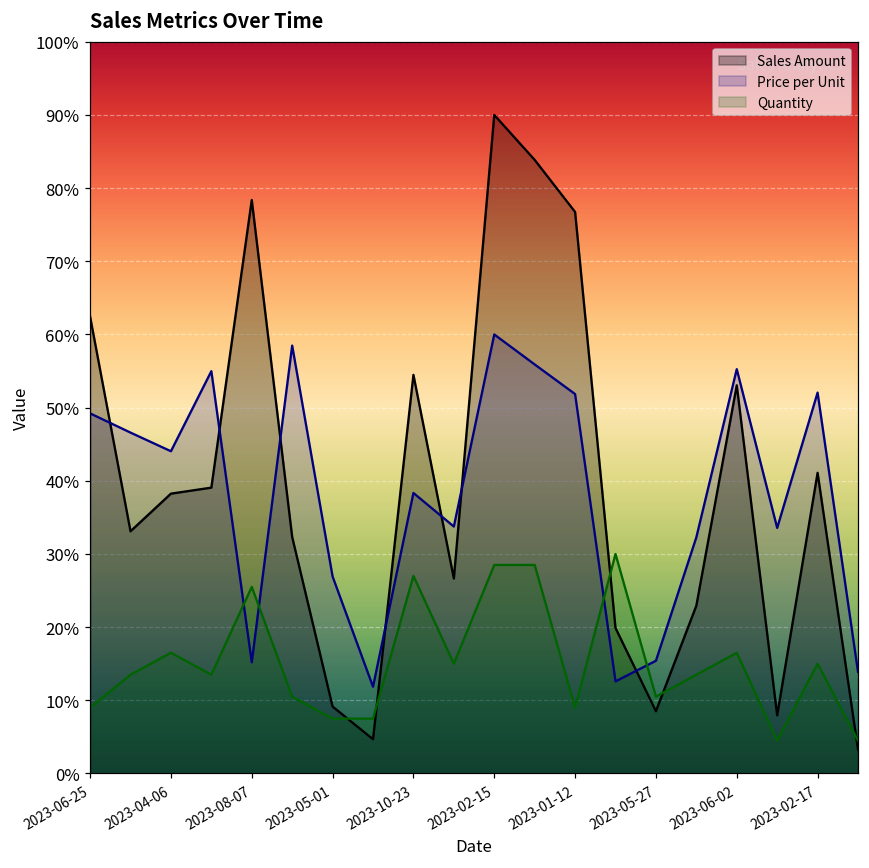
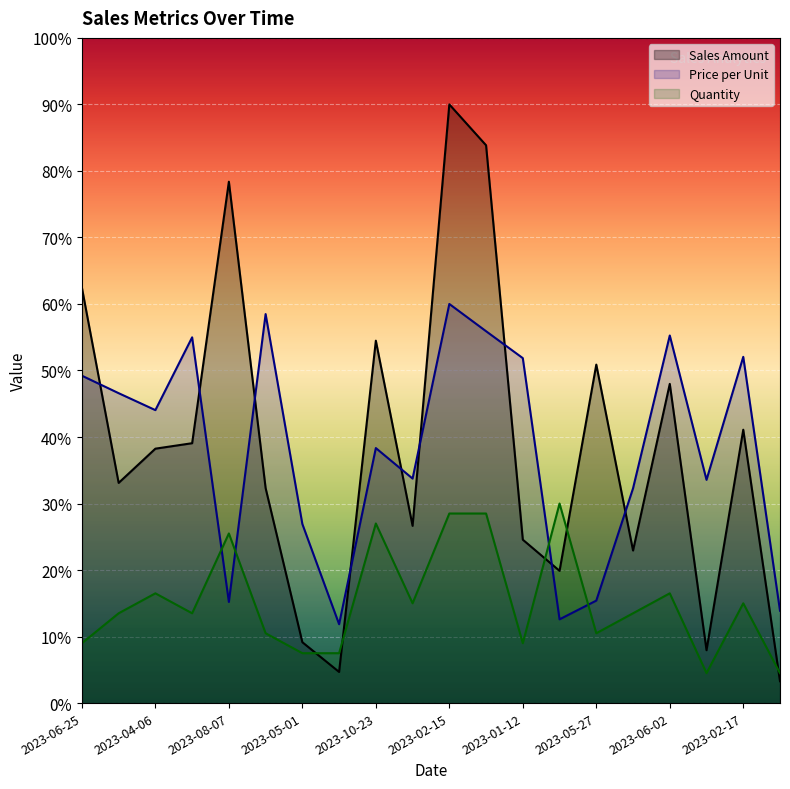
Sales Amount, 2023-01-12: 77% -> 25%
Sales Amount, 2023-05-27: 9% -> 51%
Sales Amount, 2023-06-02: 53% -> 48%
